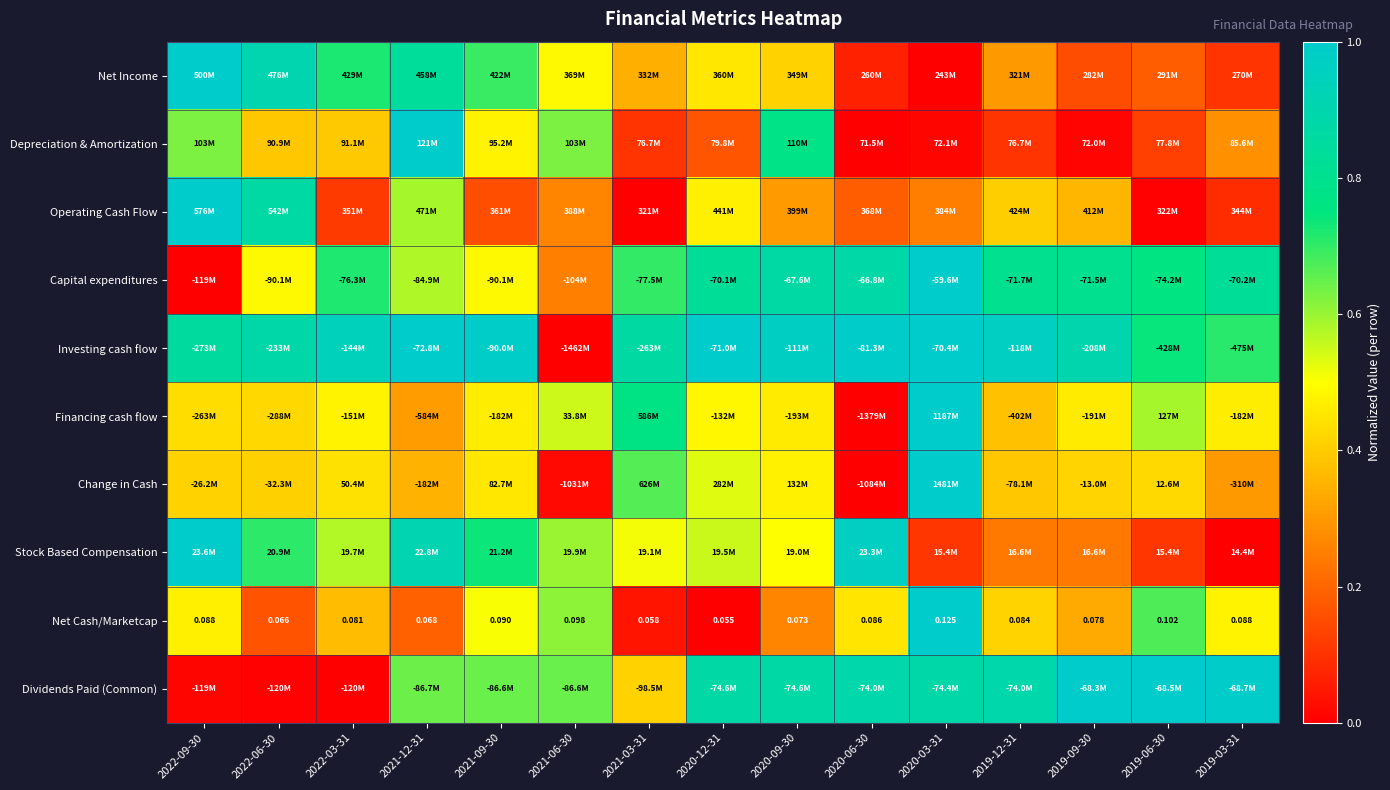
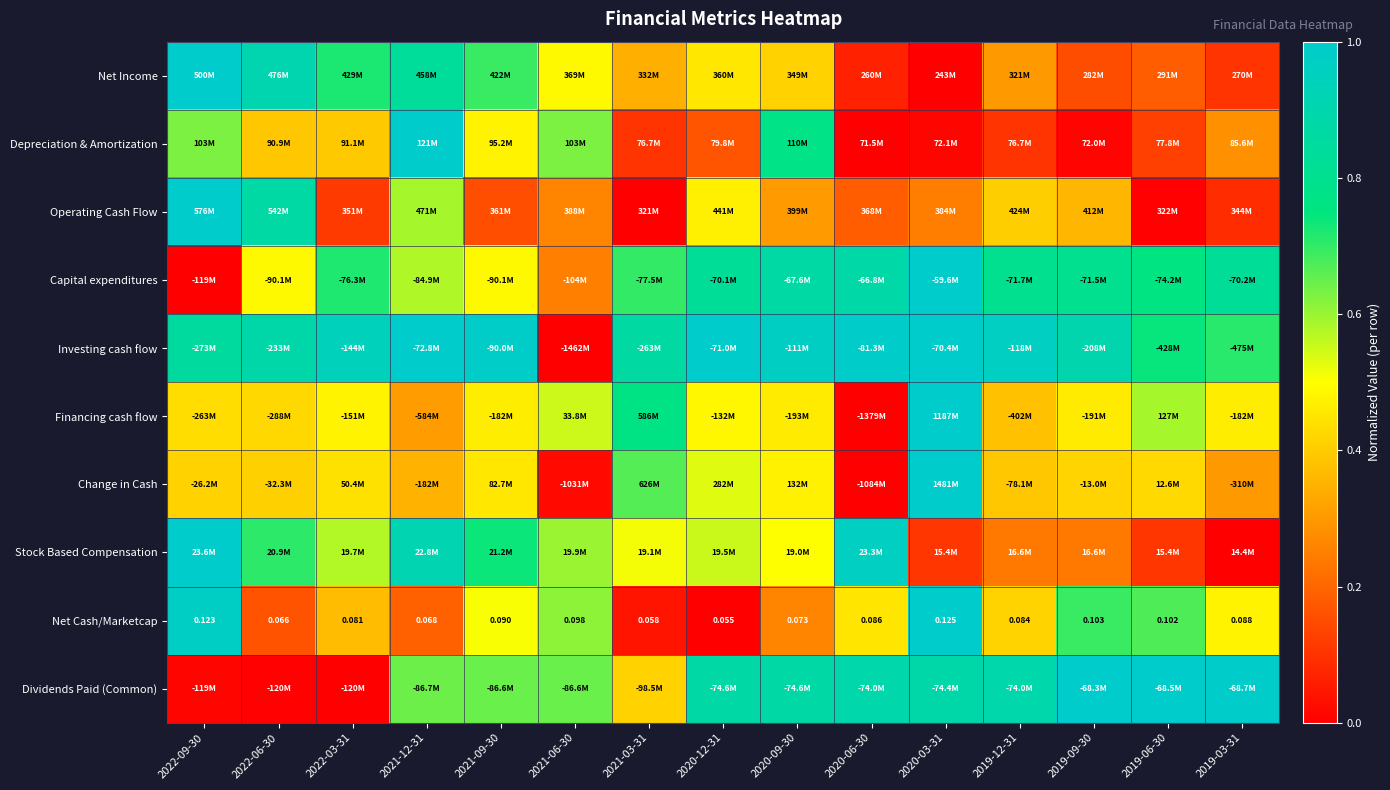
Net Cash/Marketcap, 2022-09-30: 0.088 -> 0.123
Net Cash/Marketcap, 2019-09-30: 0.078 -> 0.103
